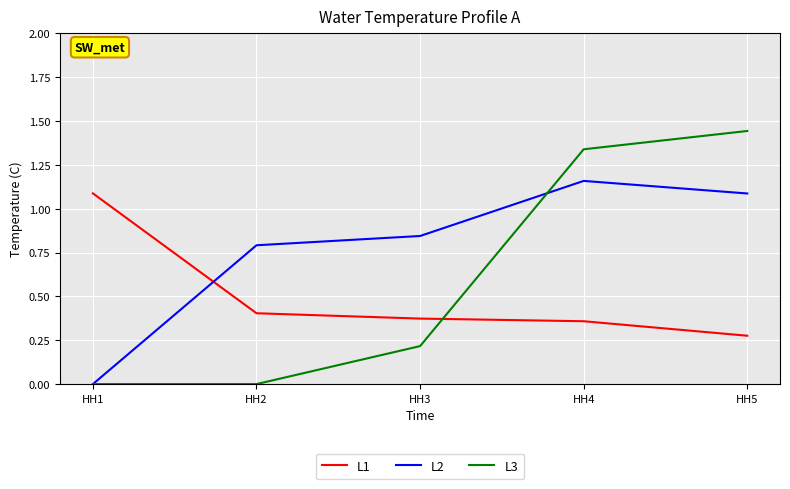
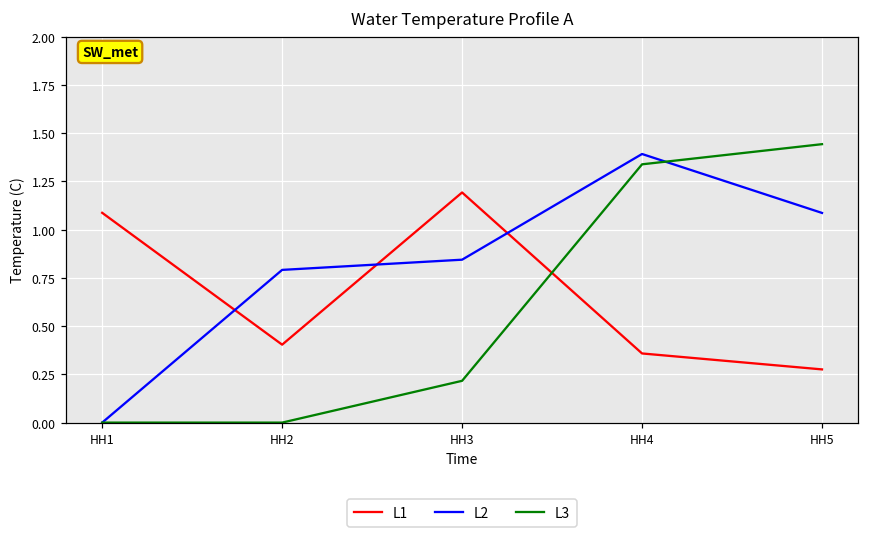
L1, HH3: 0.37 -> 1.19
L2, HH4: 1.16 -> 1.39
